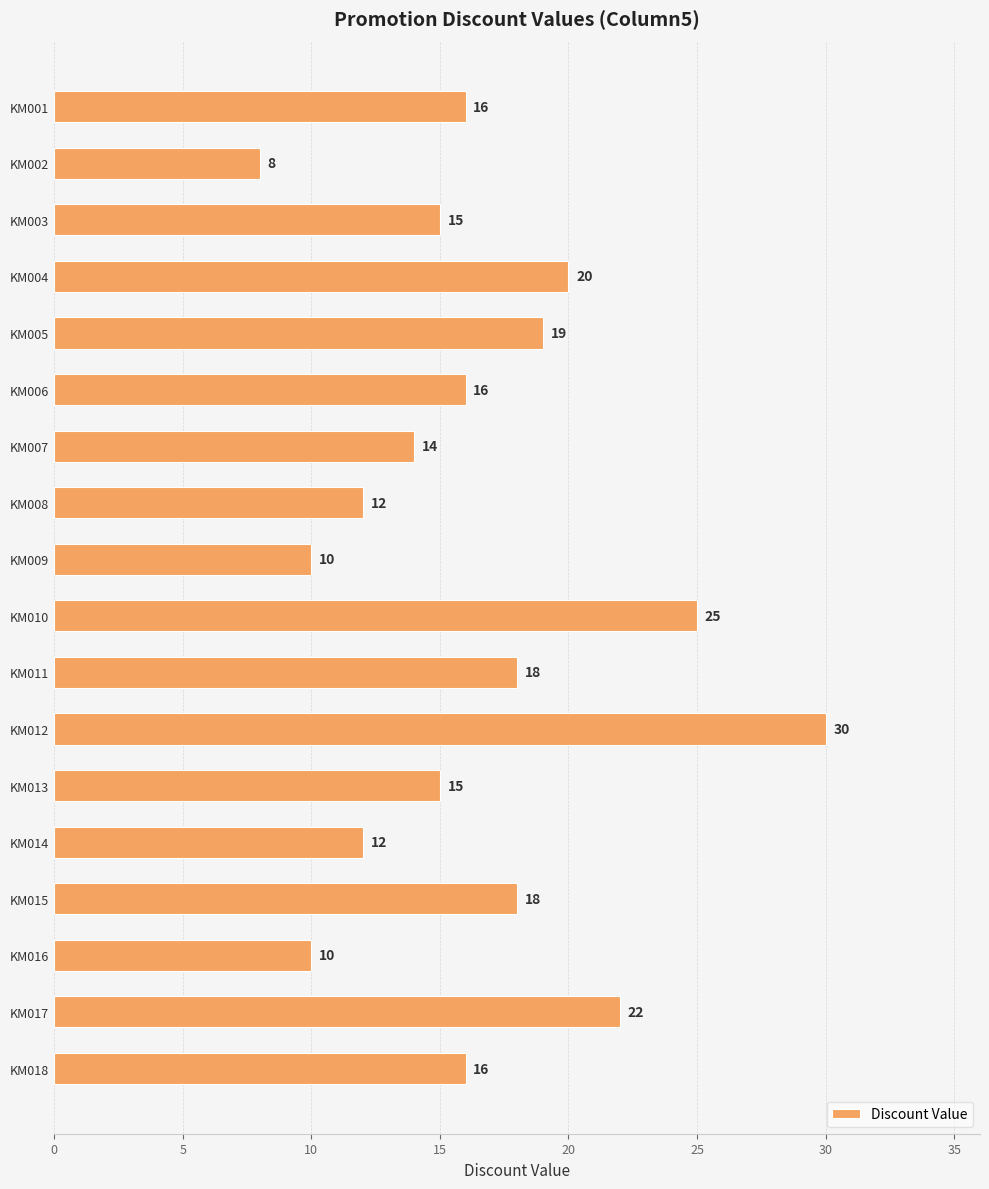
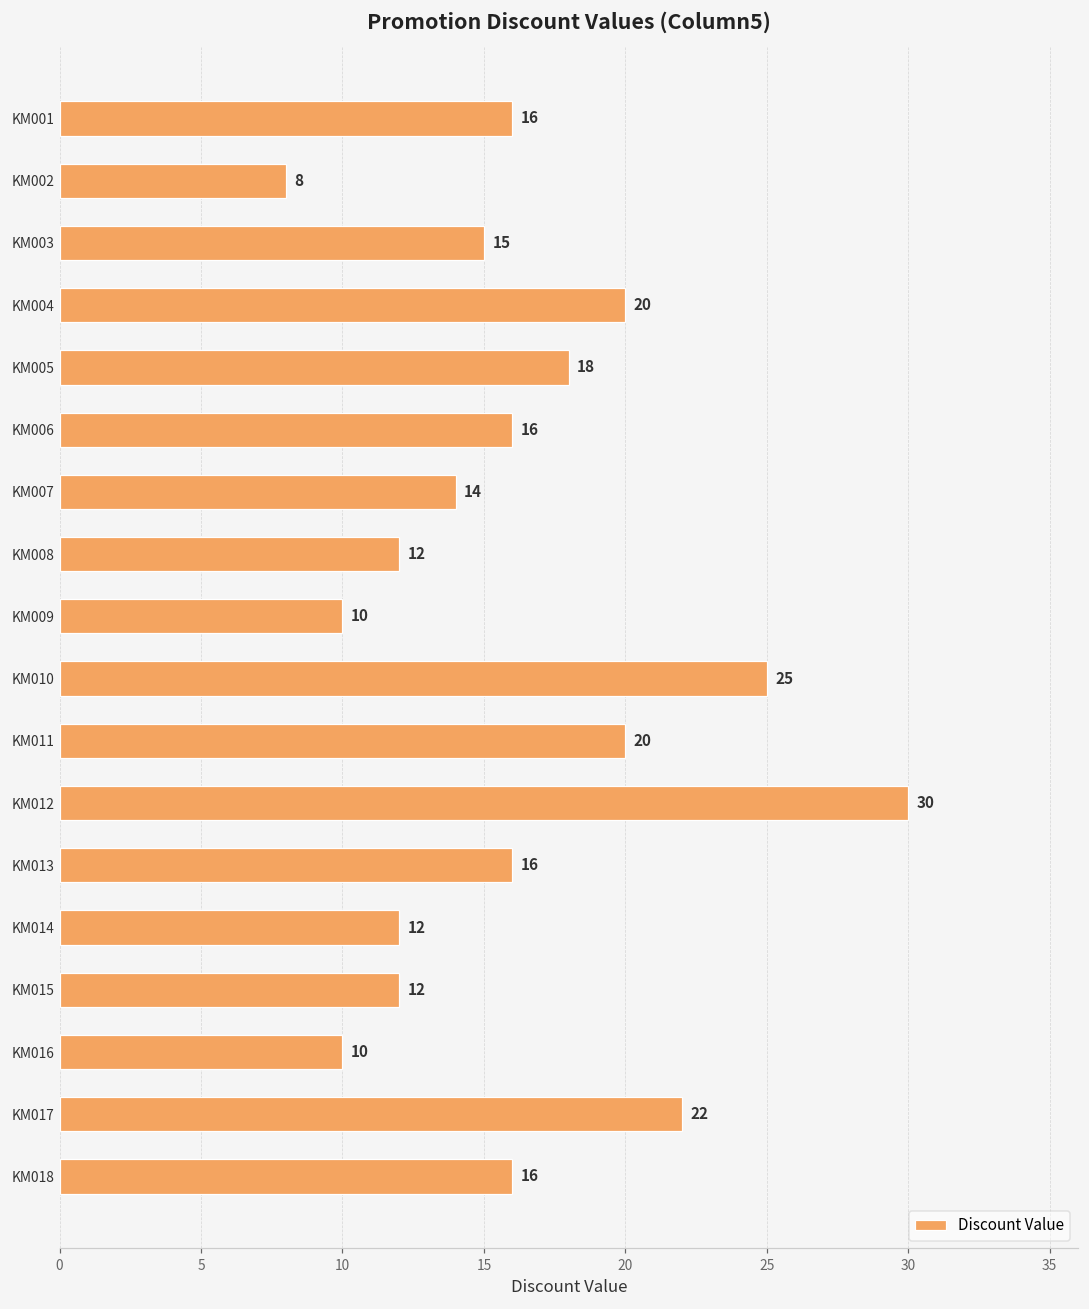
KM005: 19 -> 18
KM011: 18 -> 20
KM013: 15 -> 16
KM015: 18 -> 12
